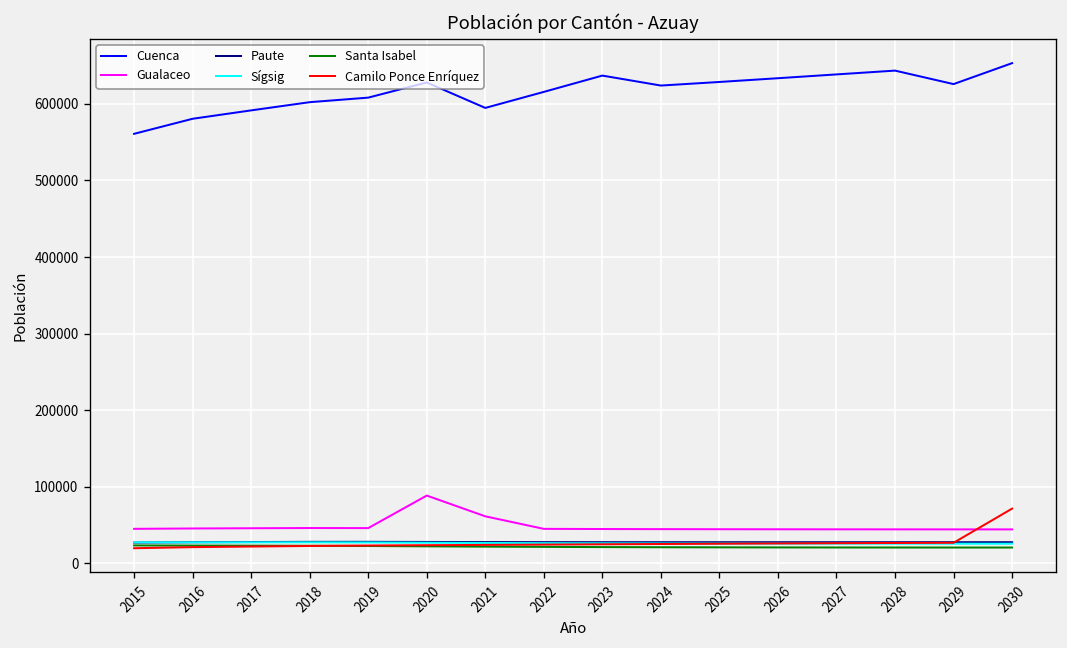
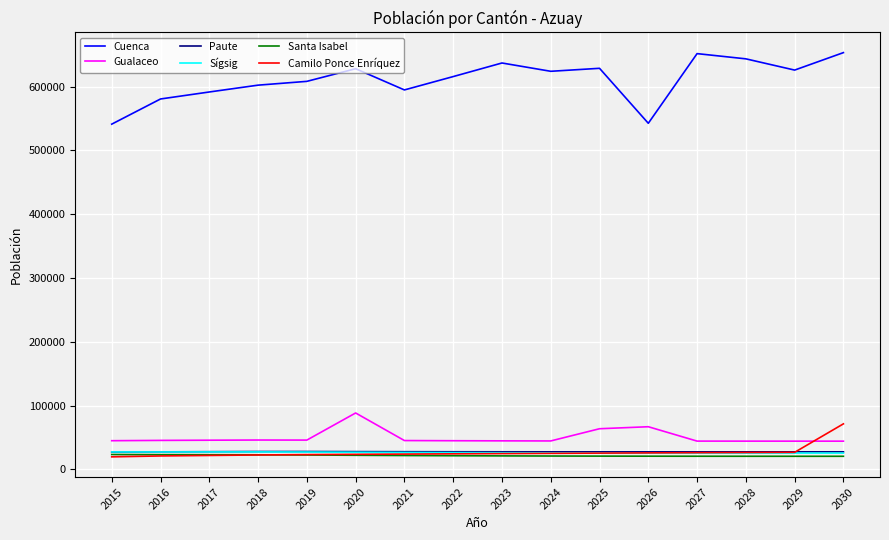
Cuenca, 2015: 560000 -> 540000
Gualaceo, 2021: 60000 -> 50000
Gualaceo, 2025: 40000 -> 60000
Cuenca, 2026: 630000 -> 540000
Gualaceo, 2026: 40000 -> 70000
Cuenca, 2027: 640000 -> 650000
